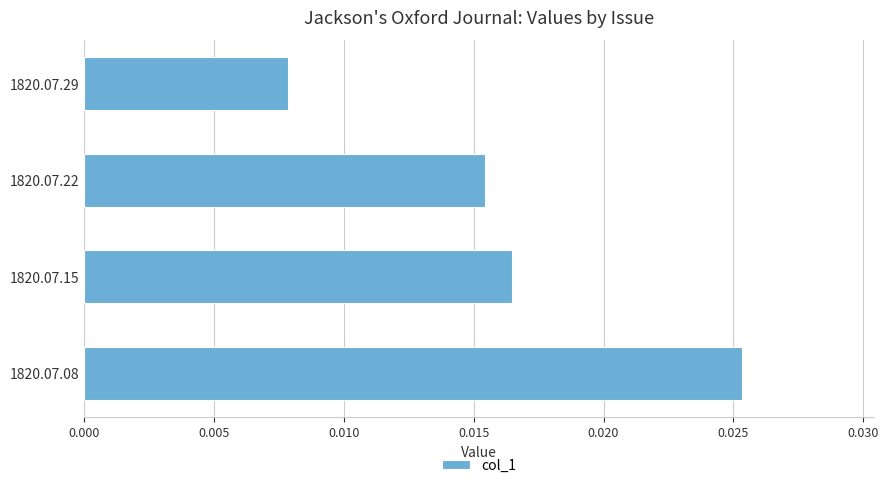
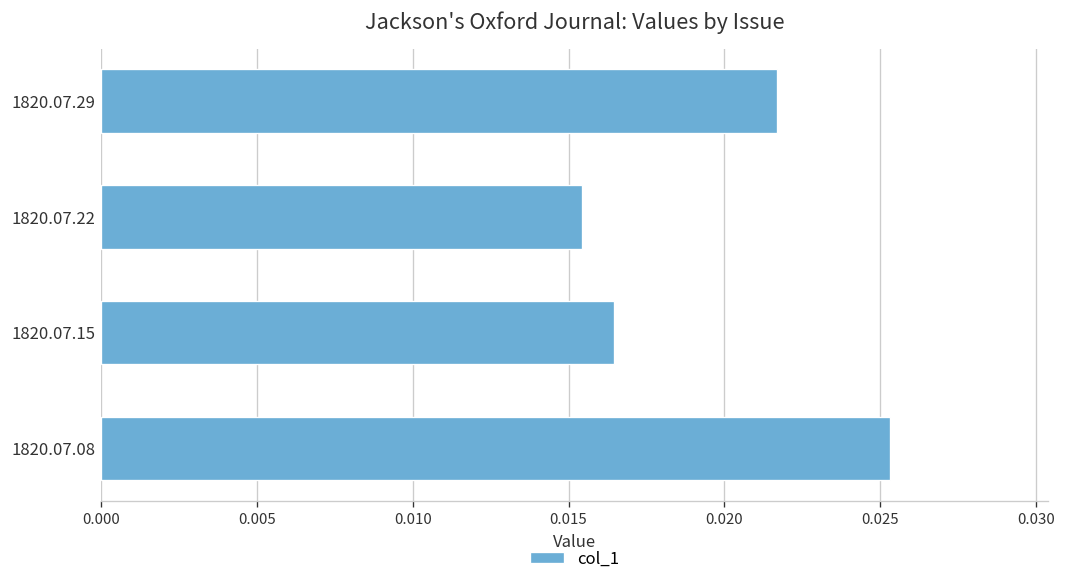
1820.07.29: 0.0078 -> 0.0217
